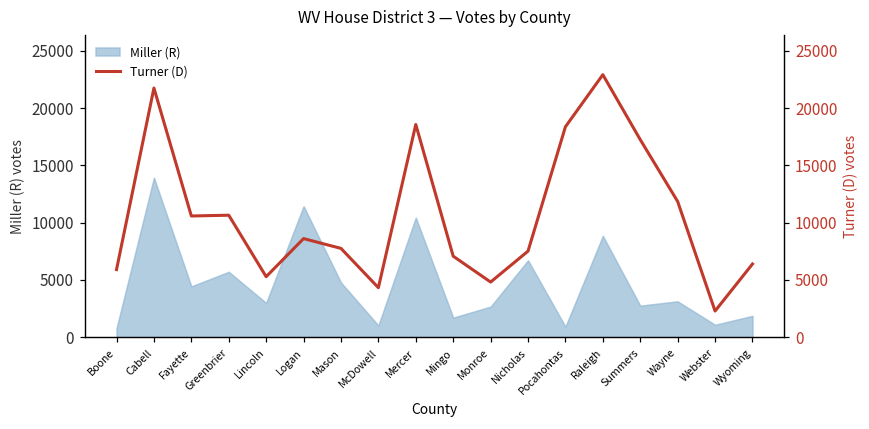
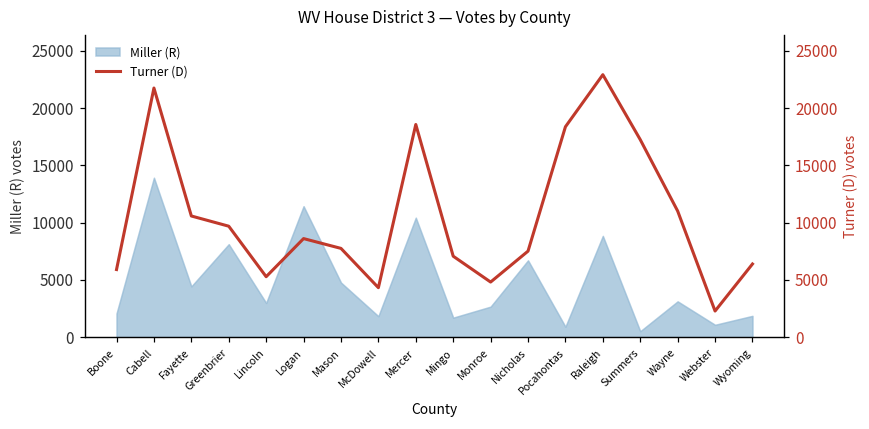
Miller (R), Boone: 800 -> 2100
Miller (R), Greenbrier: 5700 -> 8100
Miller (R), McDowell: 1000 -> 1800
Miller (R), Summers: 2700 -> 500
Turner (D), Greenbrier: 10600 -> 9700
Turner (D), Wayne: 11800 -> 11000
